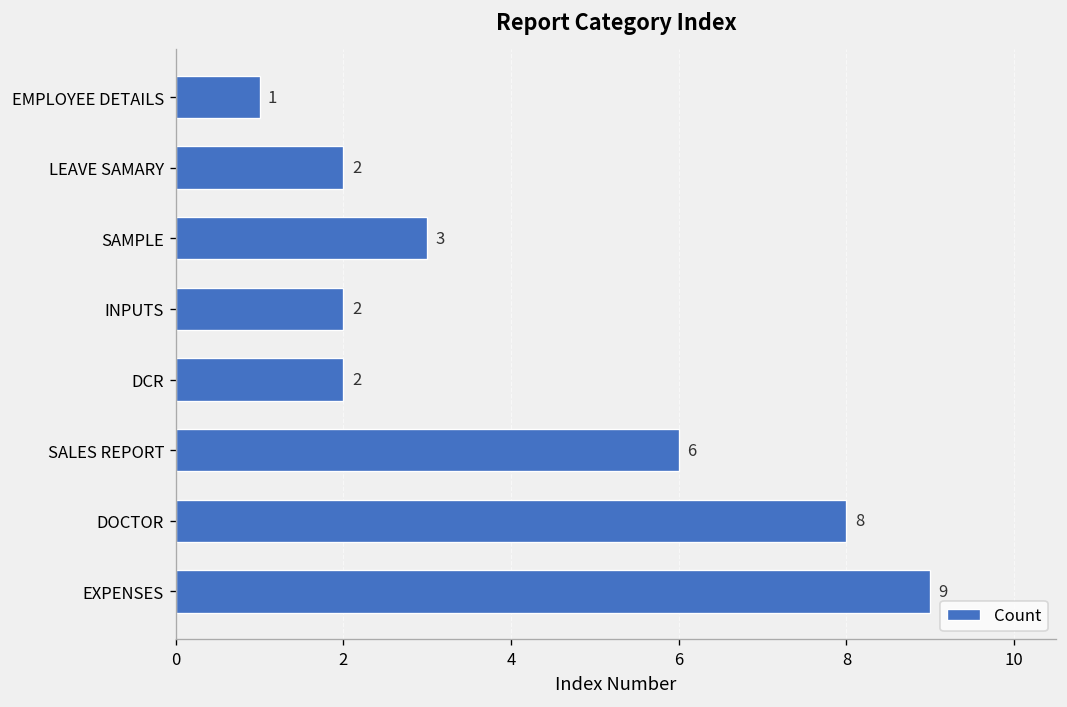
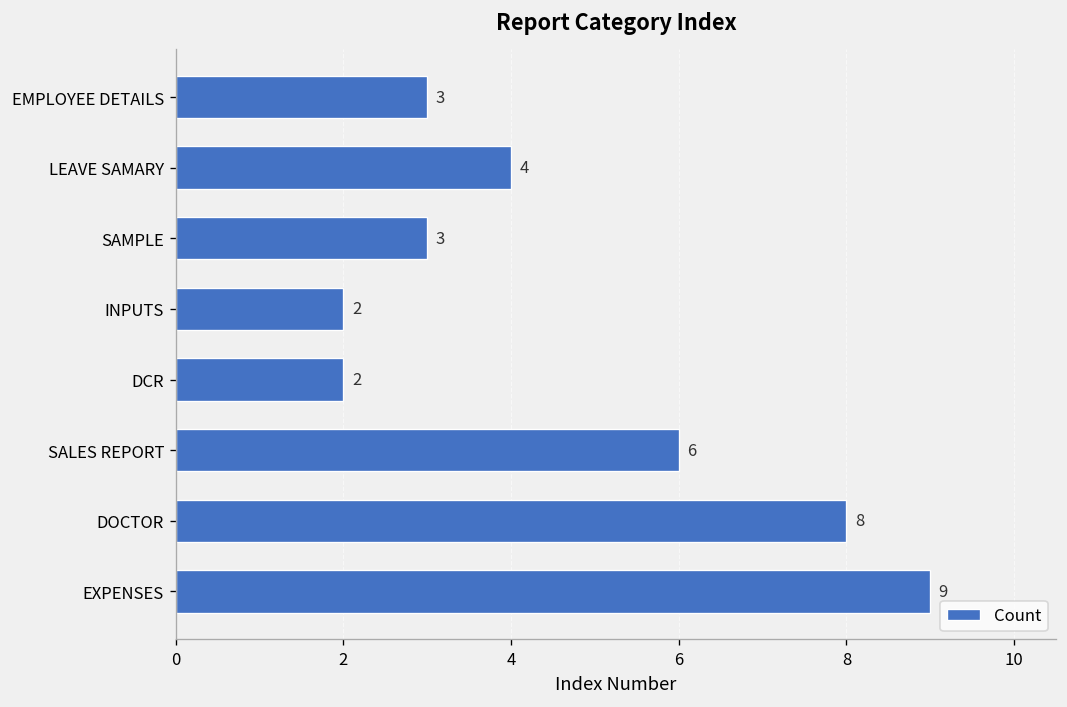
EMPLOYEE DETAILS: 1 -> 3
LEAVE SAMARY: 2 -> 4
